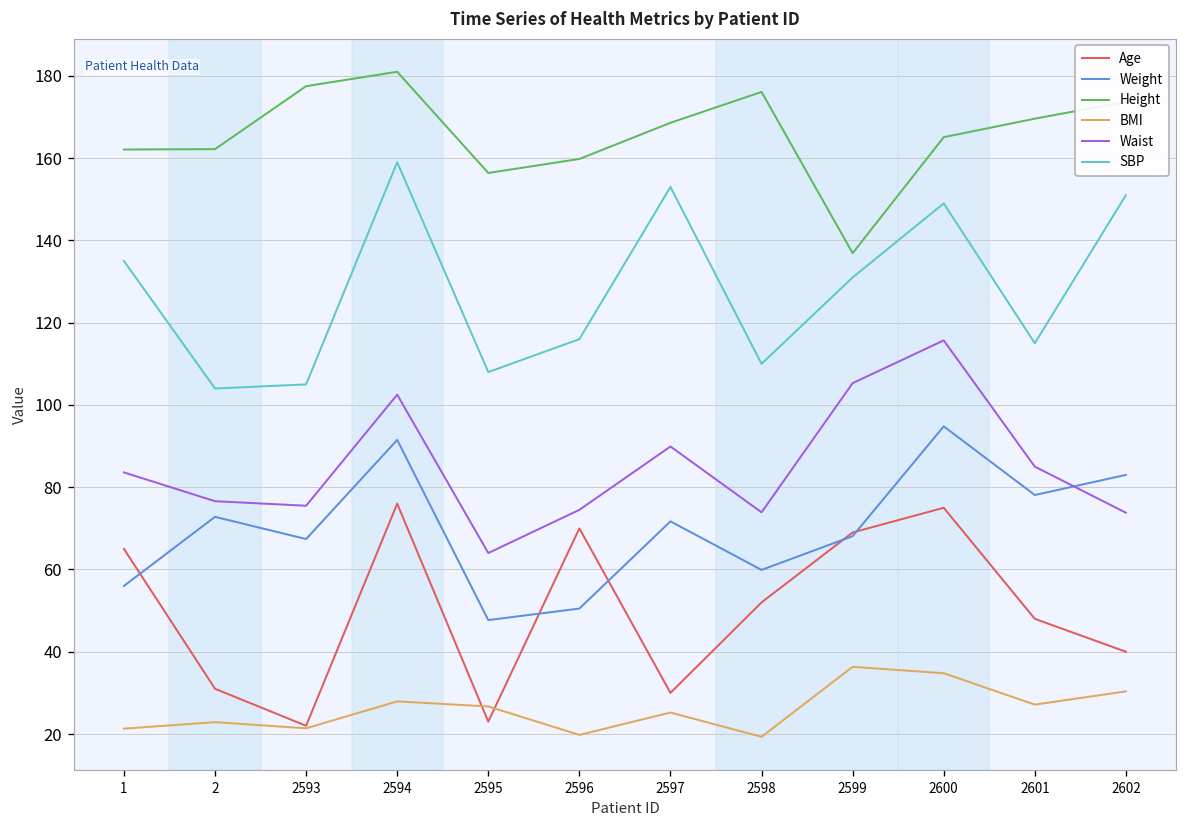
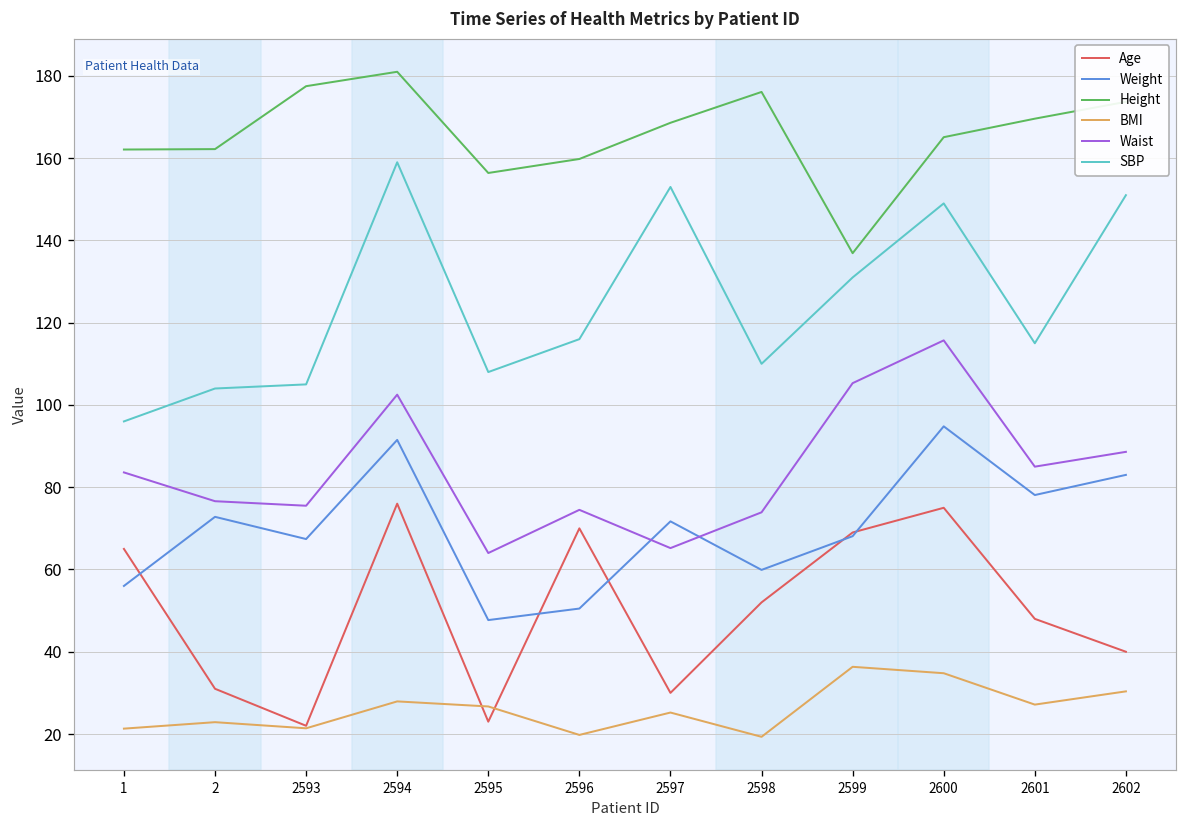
SBP, 1: 135 -> 96
Waist, 2597: 90 -> 65
Waist, 2602: 74 -> 89
